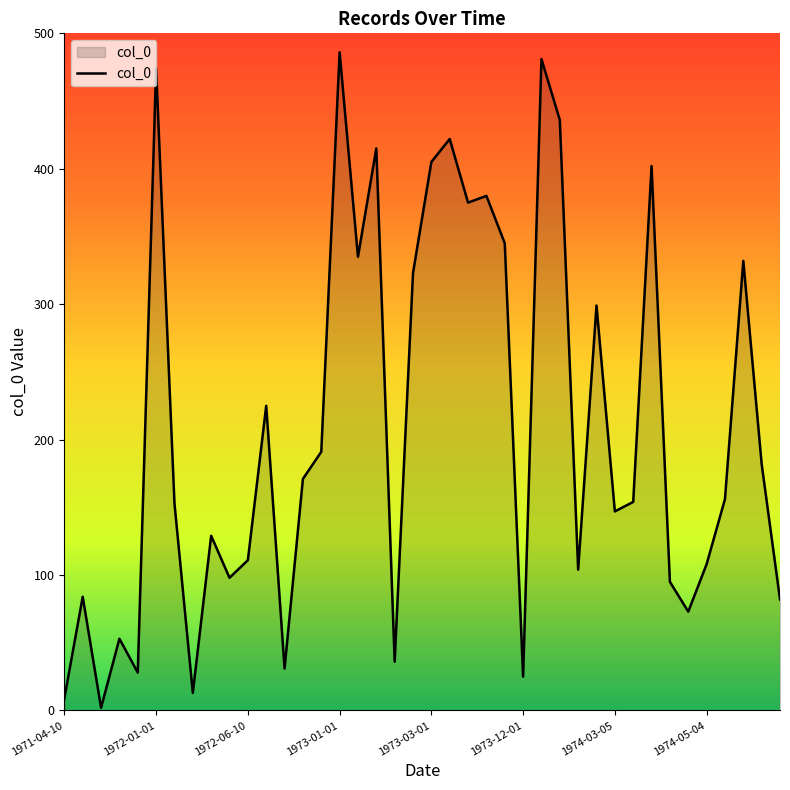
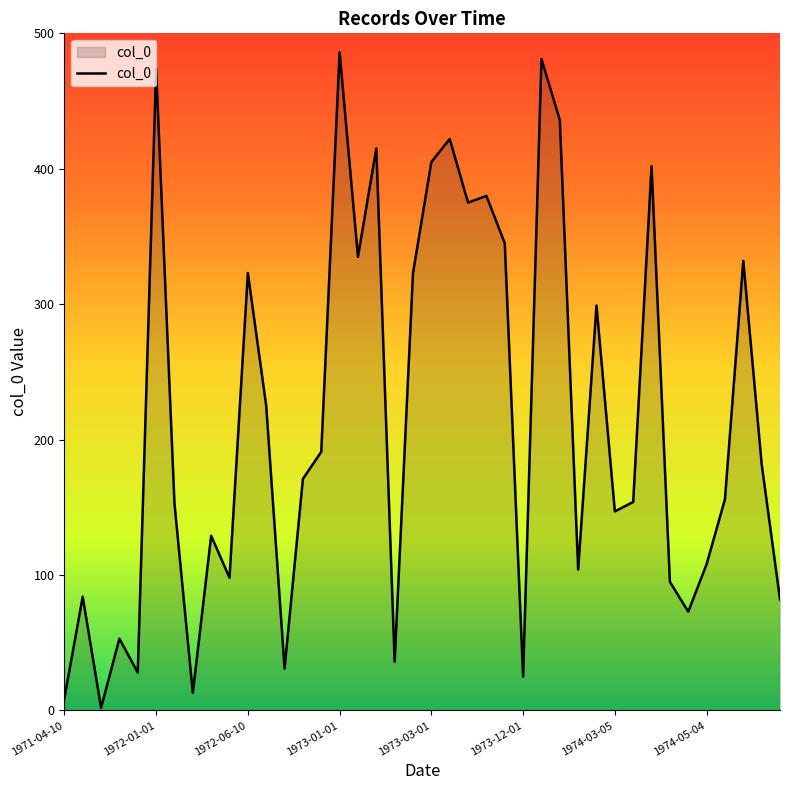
1972-06-10: 111 -> 323
